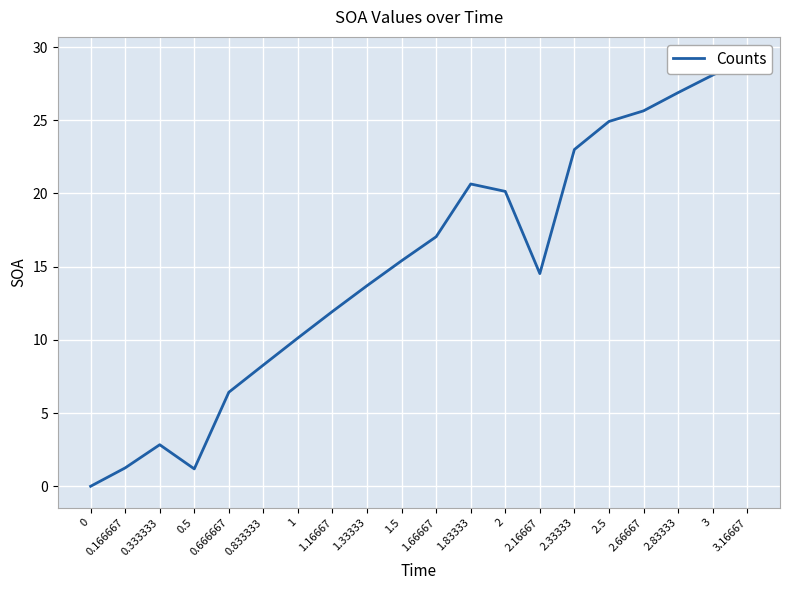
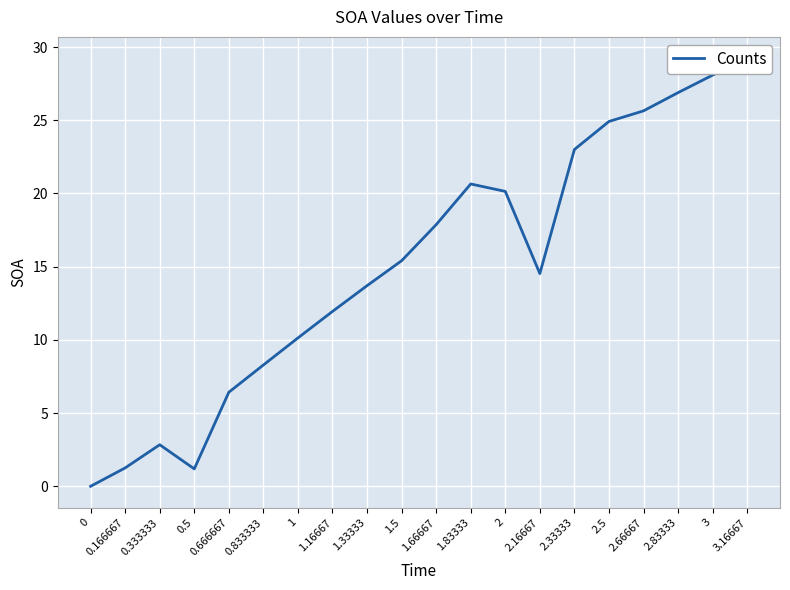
1.66667: 17.0 -> 17.9
